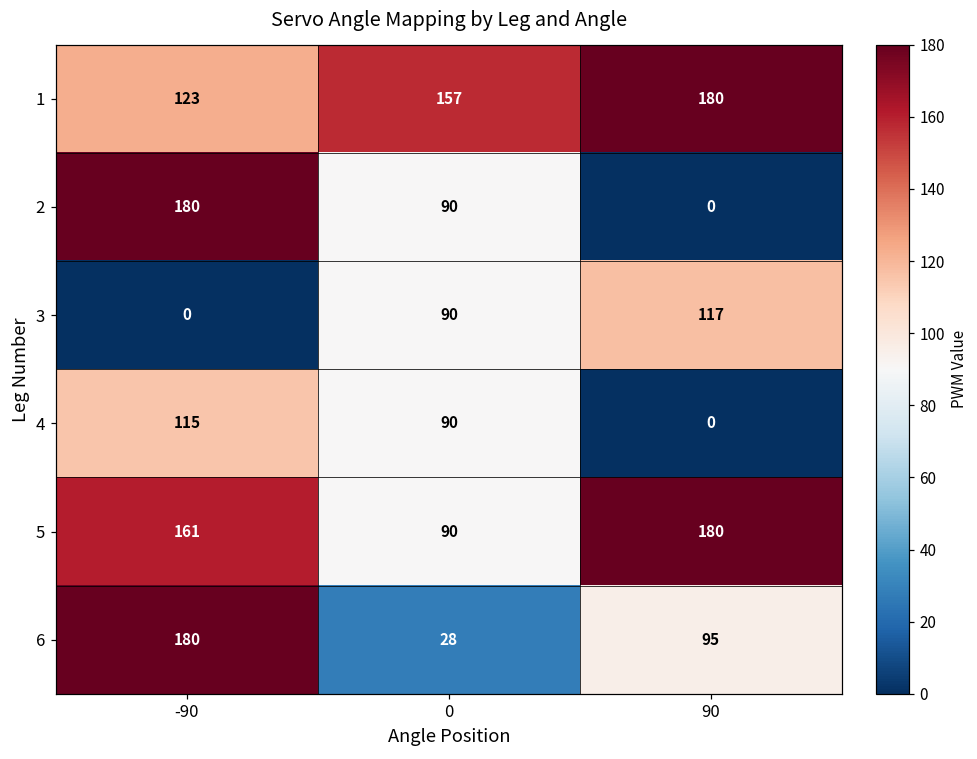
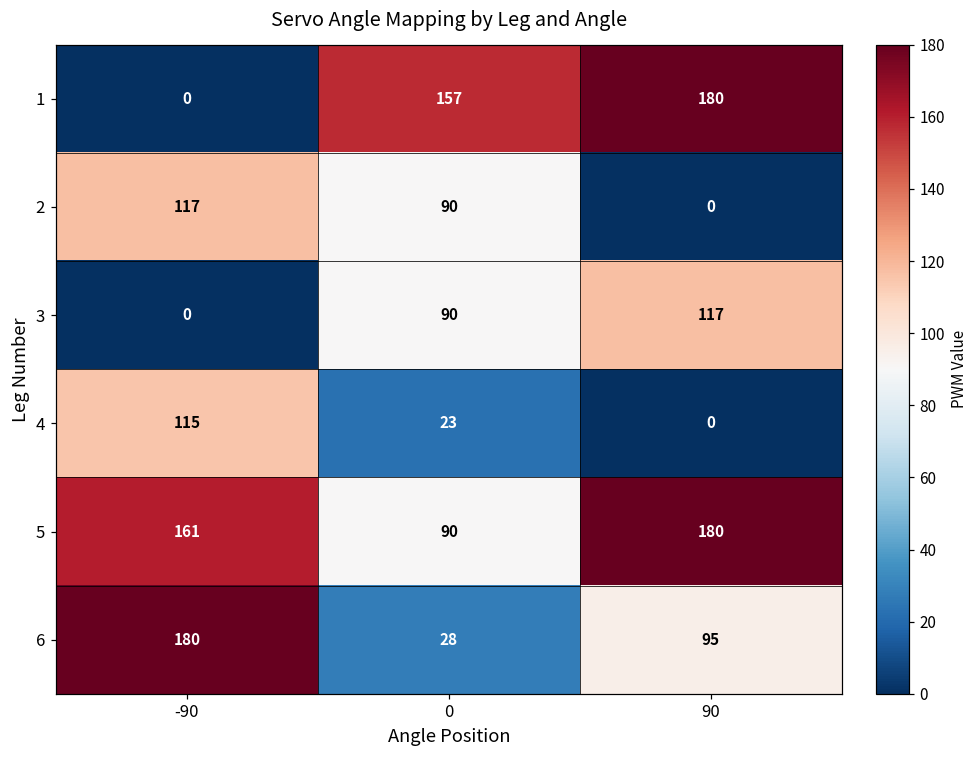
1, -90: 123 -> 0
2, -90: 180 -> 117
4, 0: 90 -> 23
